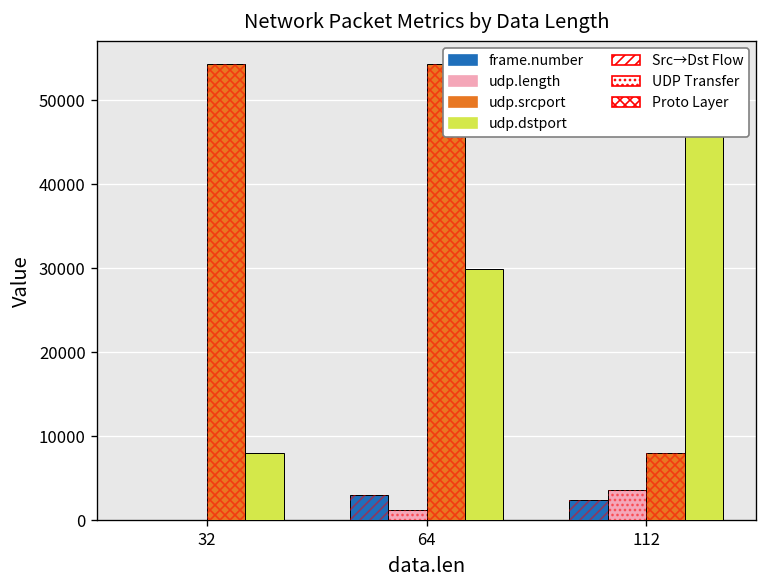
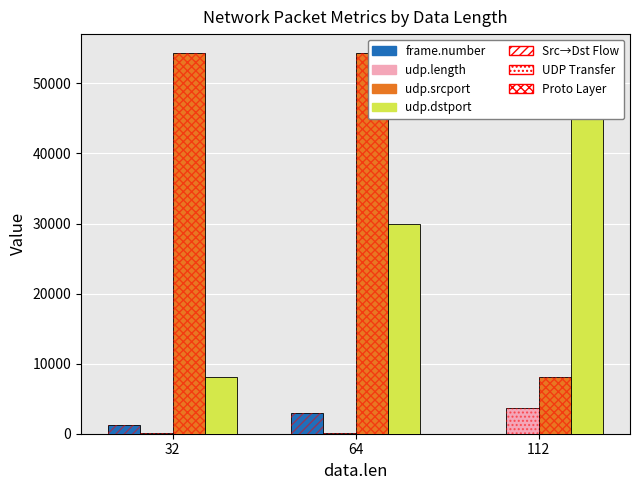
frame.number, 32: 0 -> 1000
udp.length, 64: 1000 -> 0
frame.number, 112: 2000 -> 0
